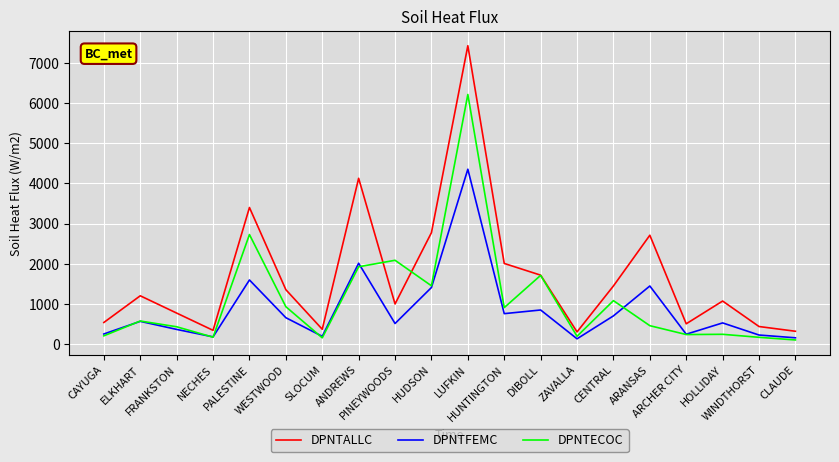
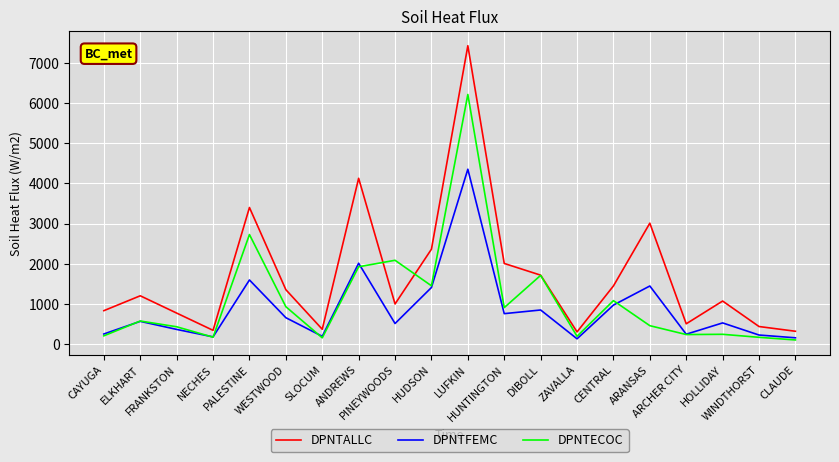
DPNTALLC, CAYUGA: 500 -> 800
DPNTALLC, HUDSON: 2800 -> 2400
DPNTFEMC, CENTRAL: 700 -> 1000
DPNTALLC, ARANSAS: 2700 -> 3000
